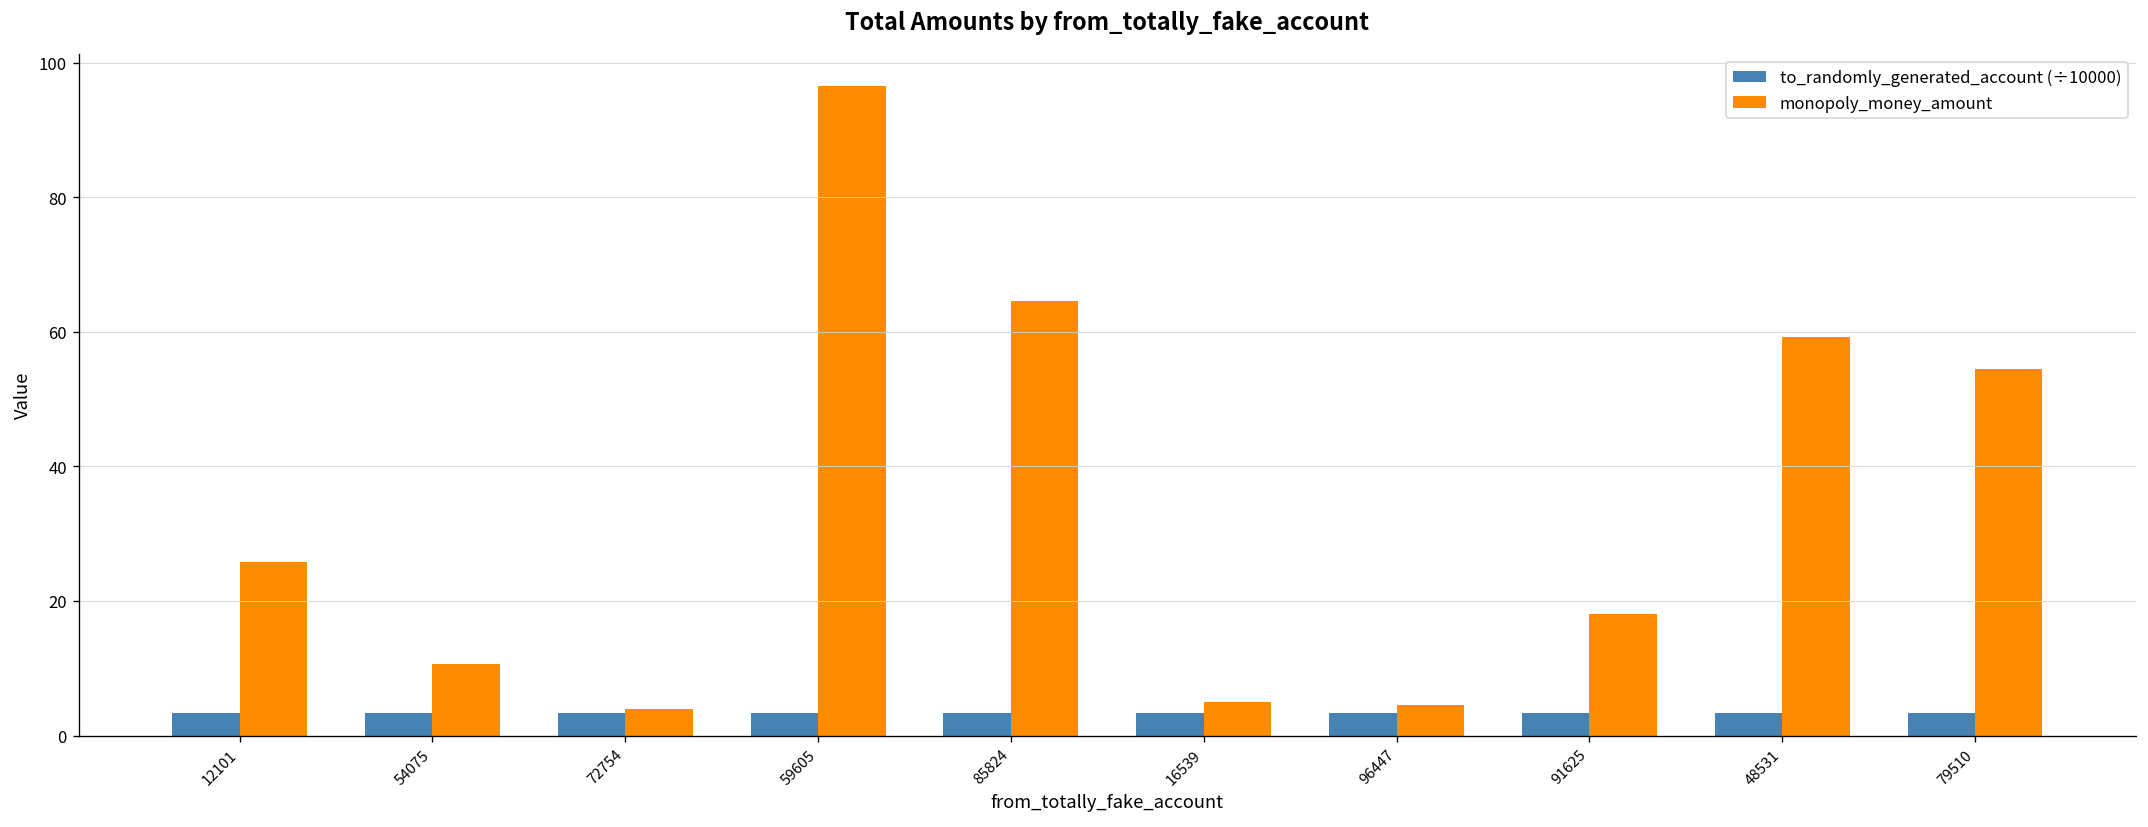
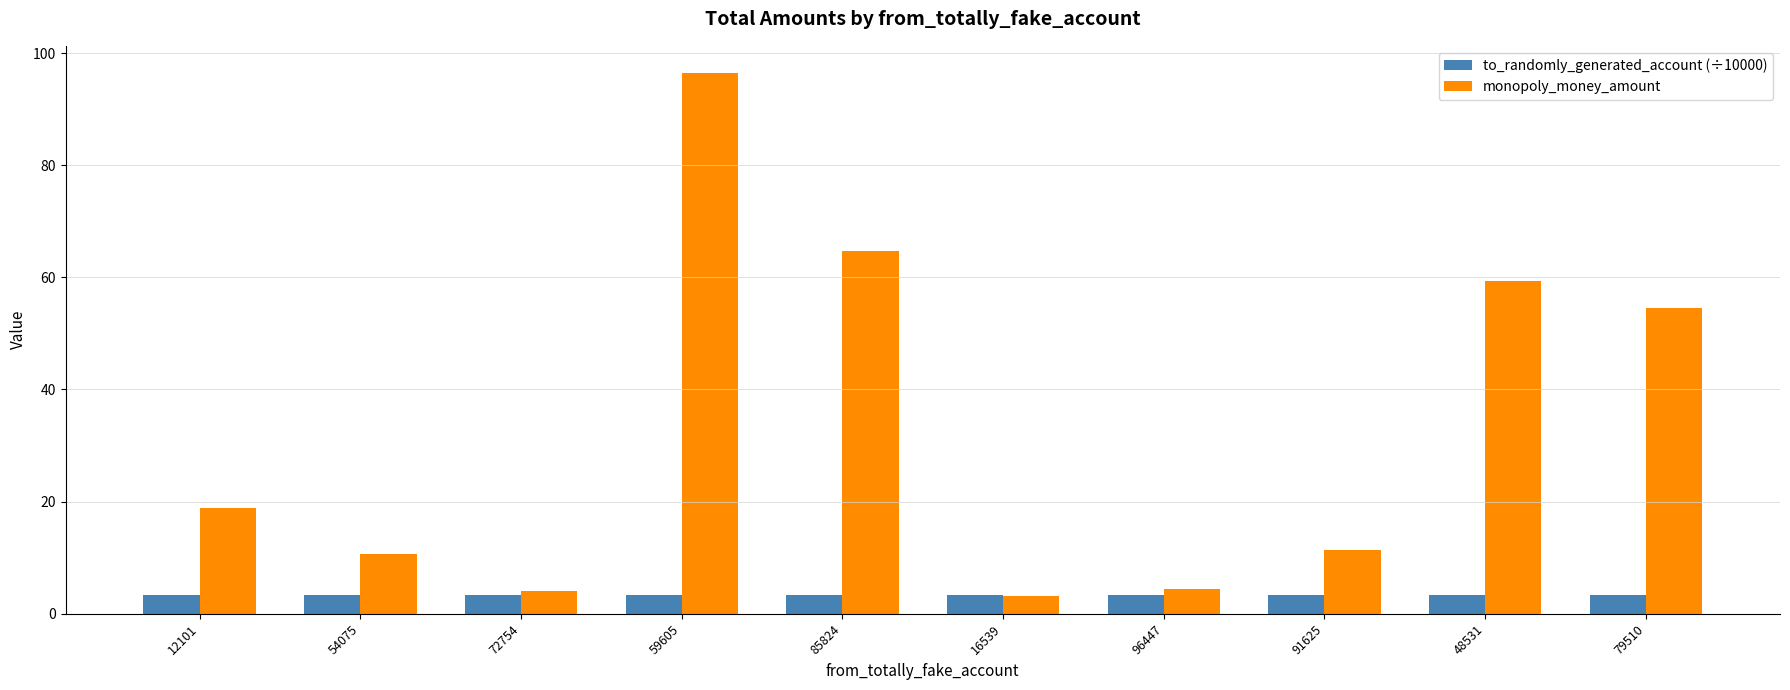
monopoly_money_amount, 12101: 26 -> 19
monopoly_money_amount, 16539: 5 -> 3
monopoly_money_amount, 91625: 18 -> 11
